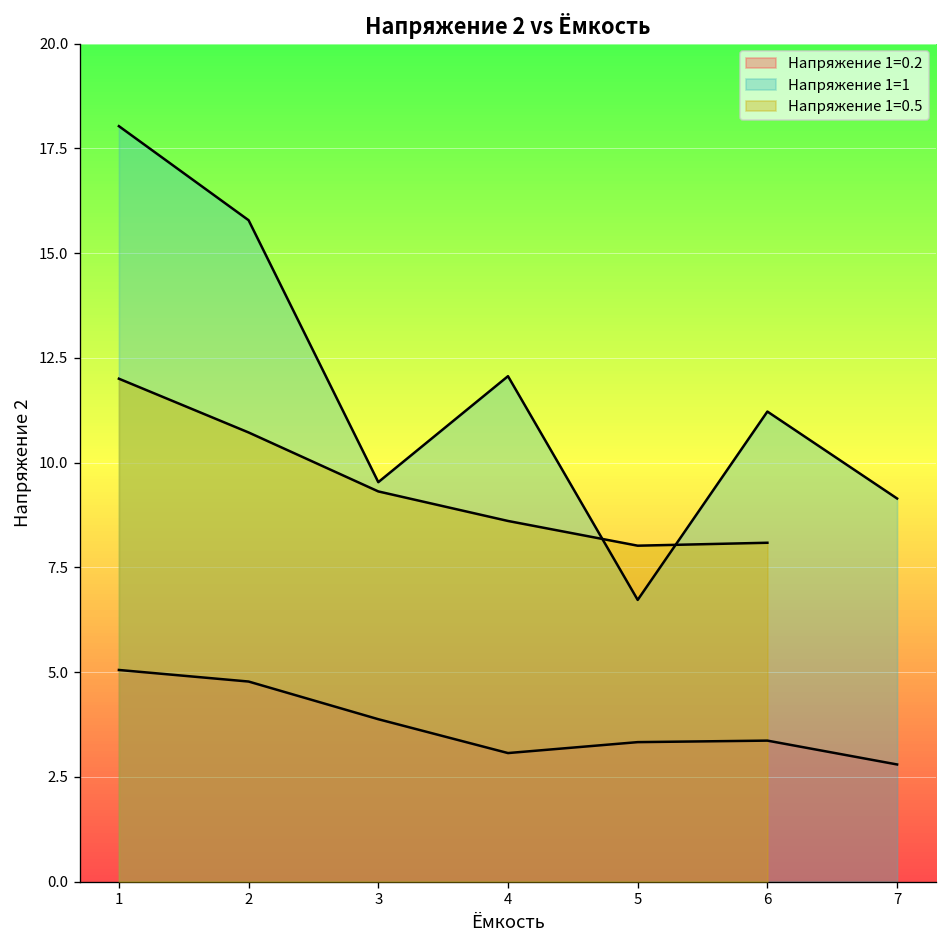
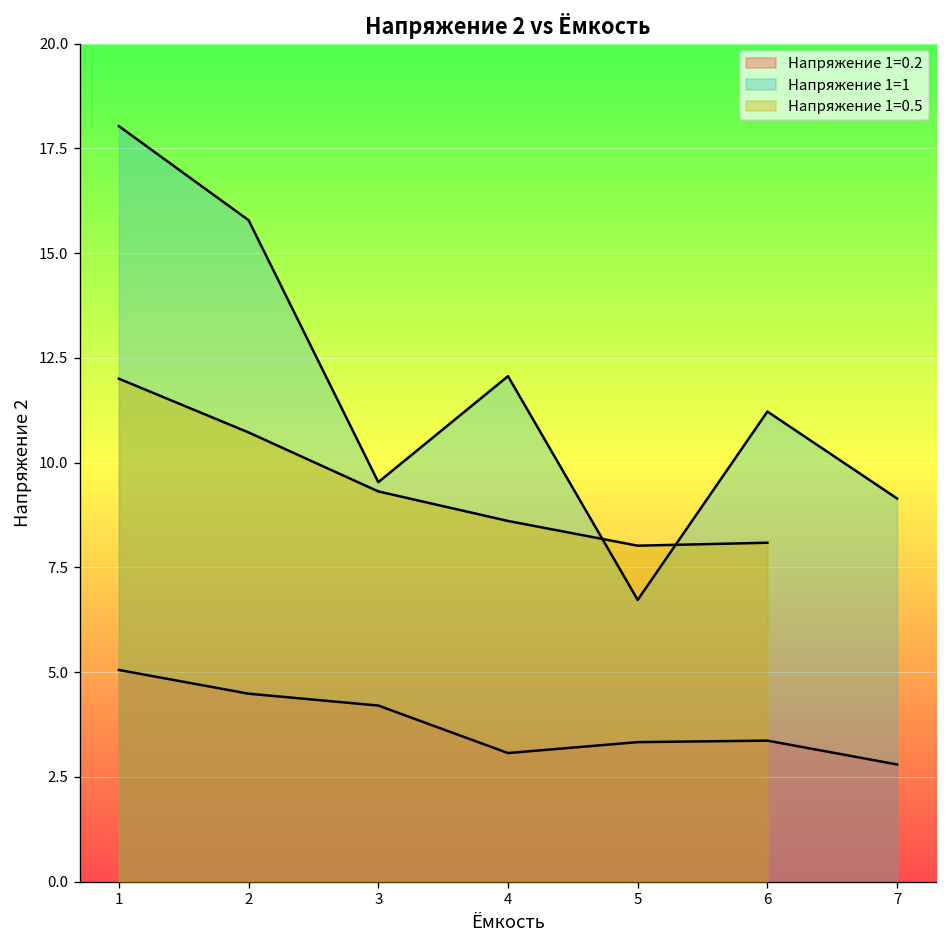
Напряжение 1=0.2, 2: 4.8 -> 4.5
Напряжение 1=0.2, 3: 3.9 -> 4.2
